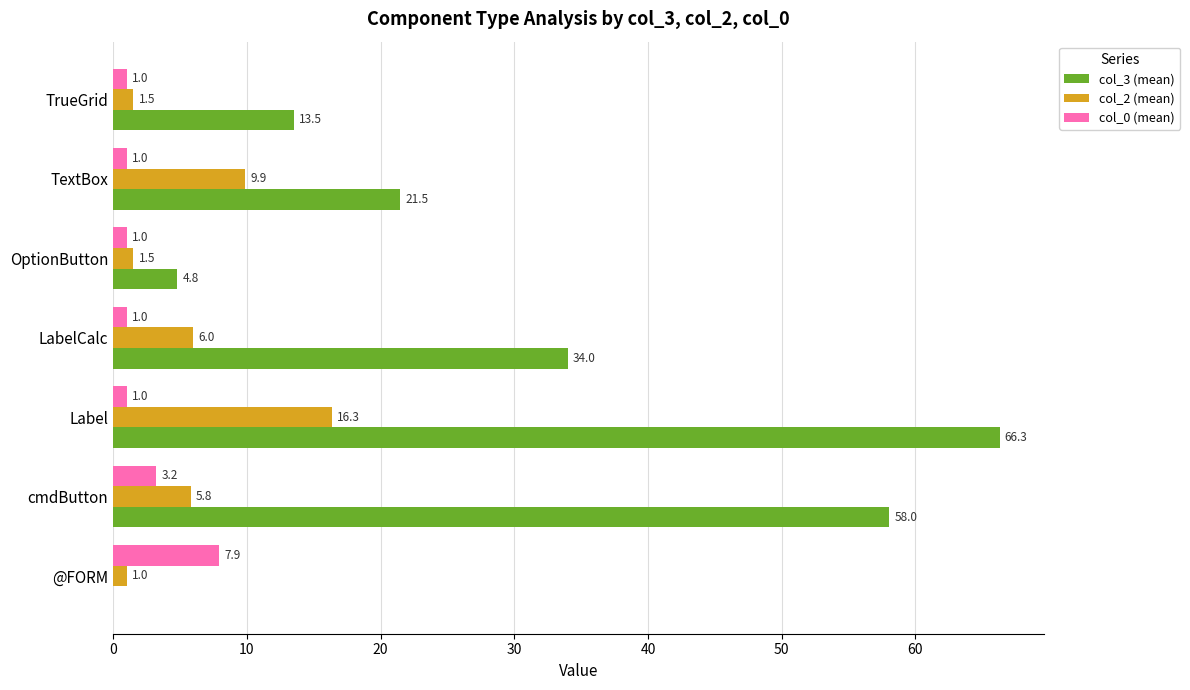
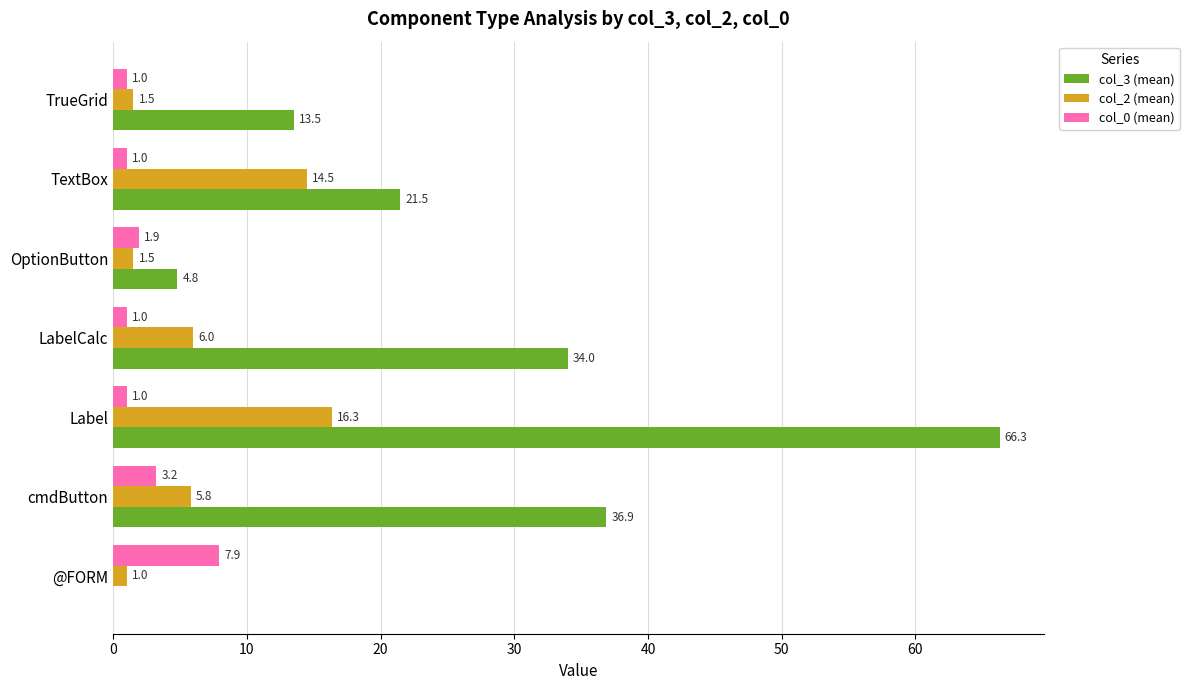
col_2 (mean), TextBox: 9.9 -> 14.5
col_0 (mean), OptionButton: 1.0 -> 1.9
col_3 (mean), cmdButton: 58.0 -> 36.9
